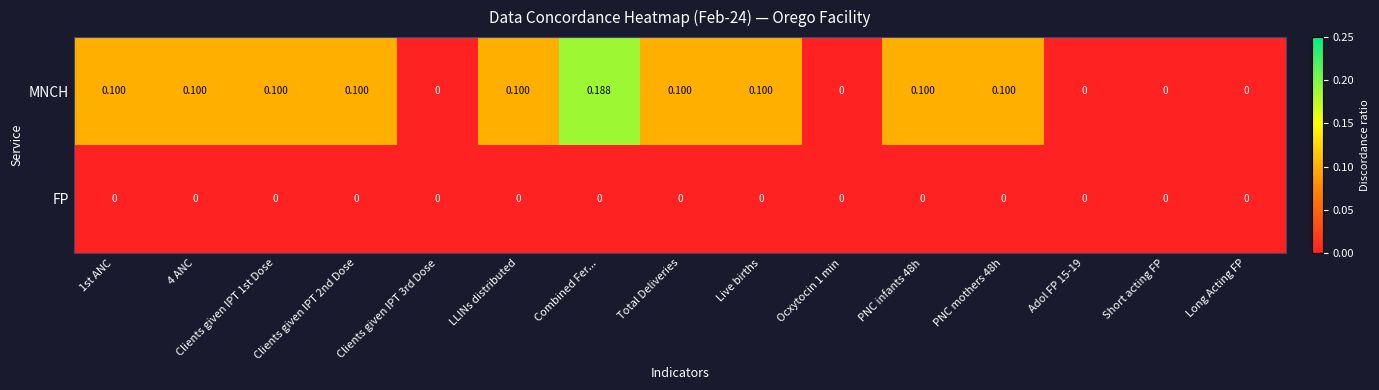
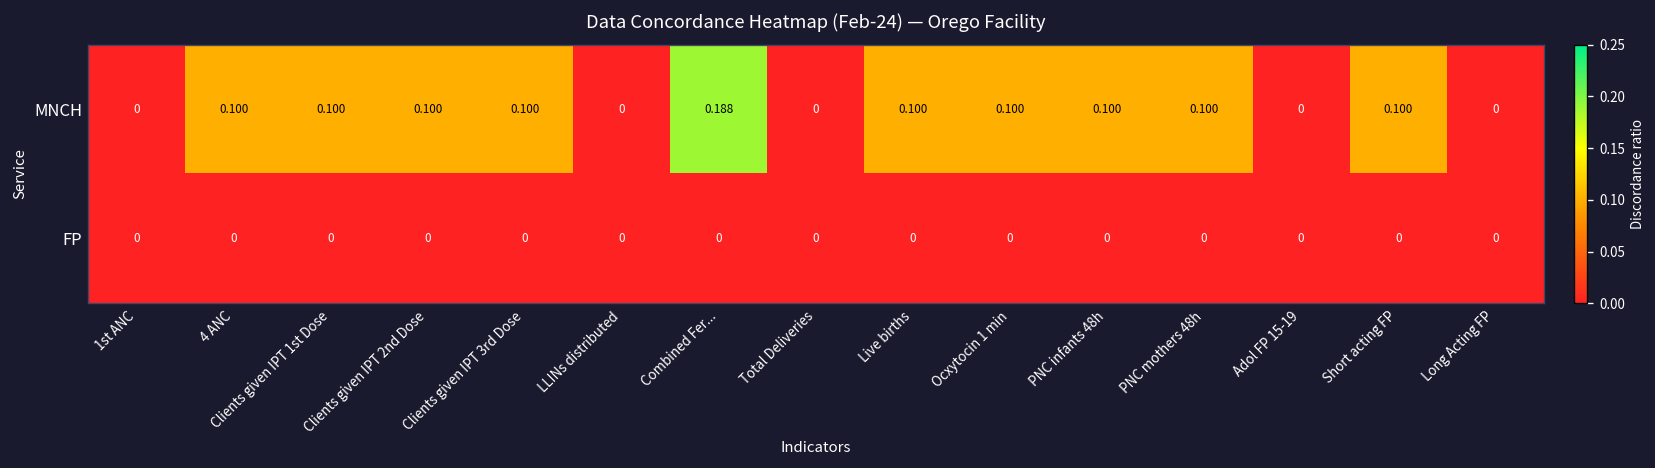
MNCH, 1st ANC: 0.100 -> 0
MNCH, Clients given IPT 3rd Dose: 0 -> 0.100
MNCH, LLINs distributed: 0.100 -> 0
MNCH, Total Deliveries: 0.100 -> 0
MNCH, Ocxytocin 1 min: 0 -> 0.100
MNCH, Short acting FP: 0 -> 0.100
